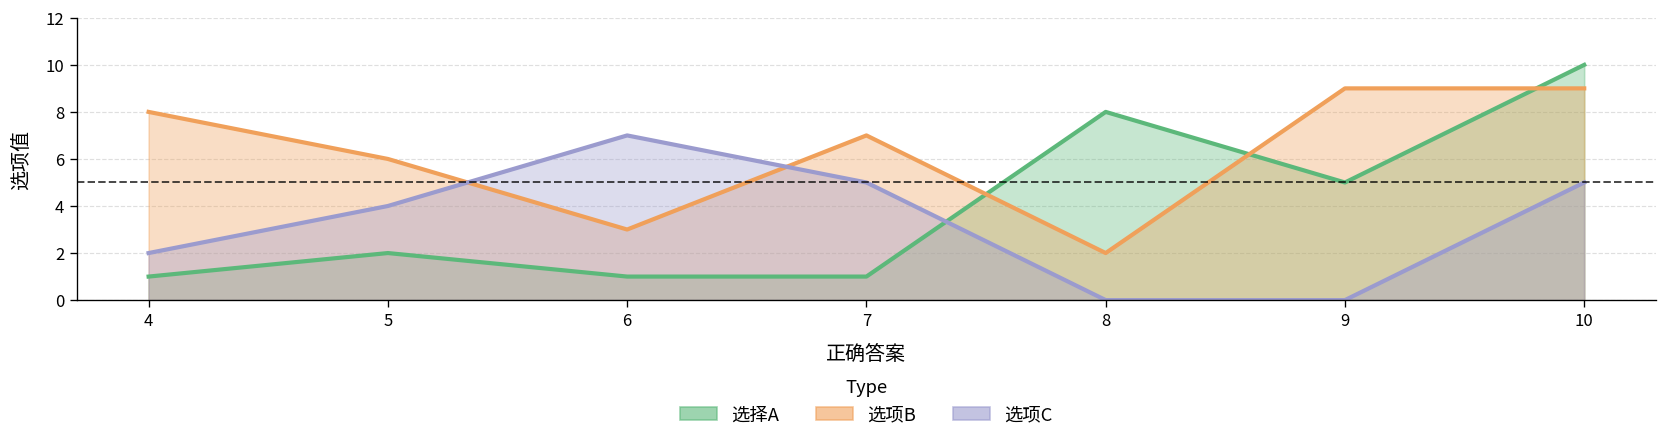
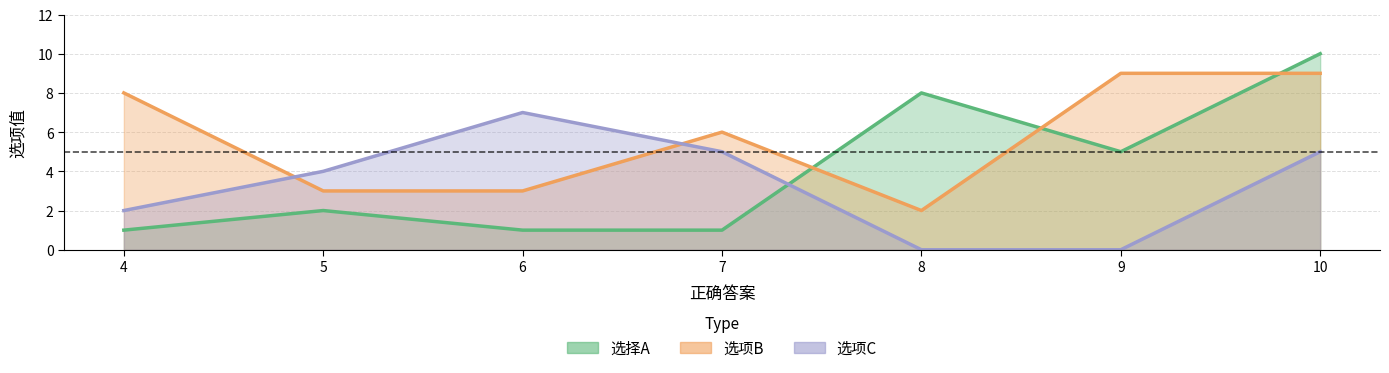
选项B, 5: 6 -> 3
选项B, 7: 7 -> 6
